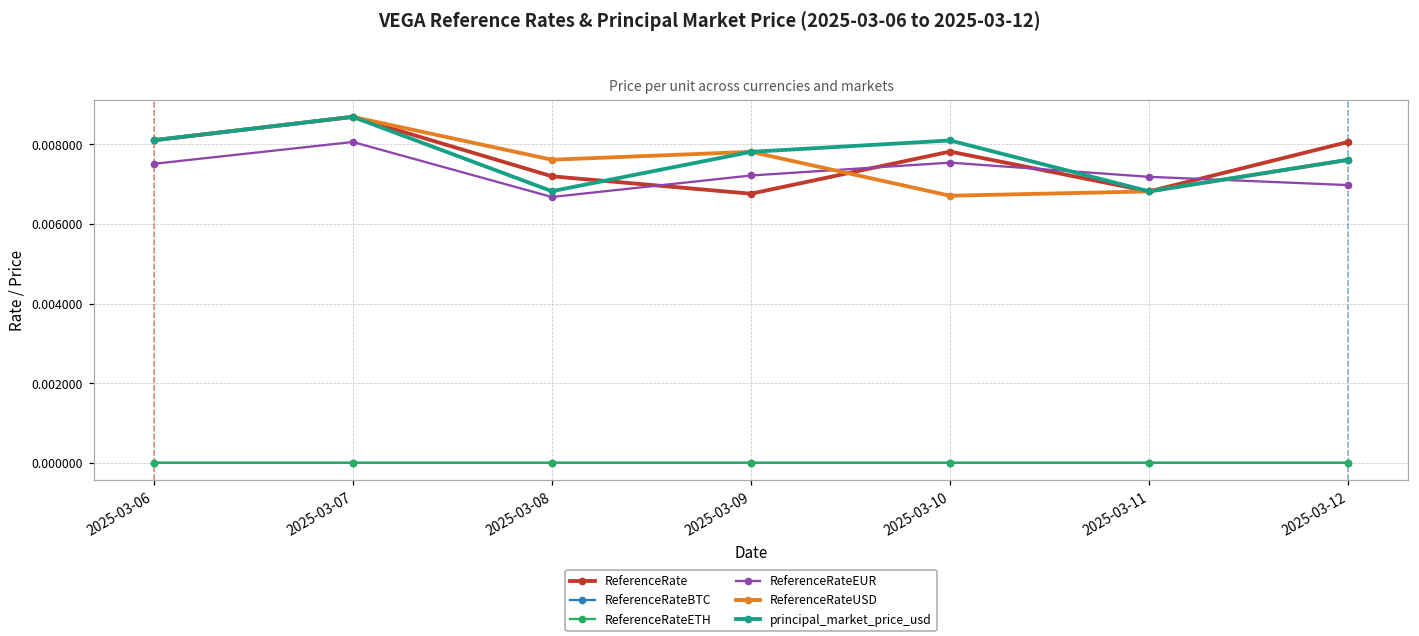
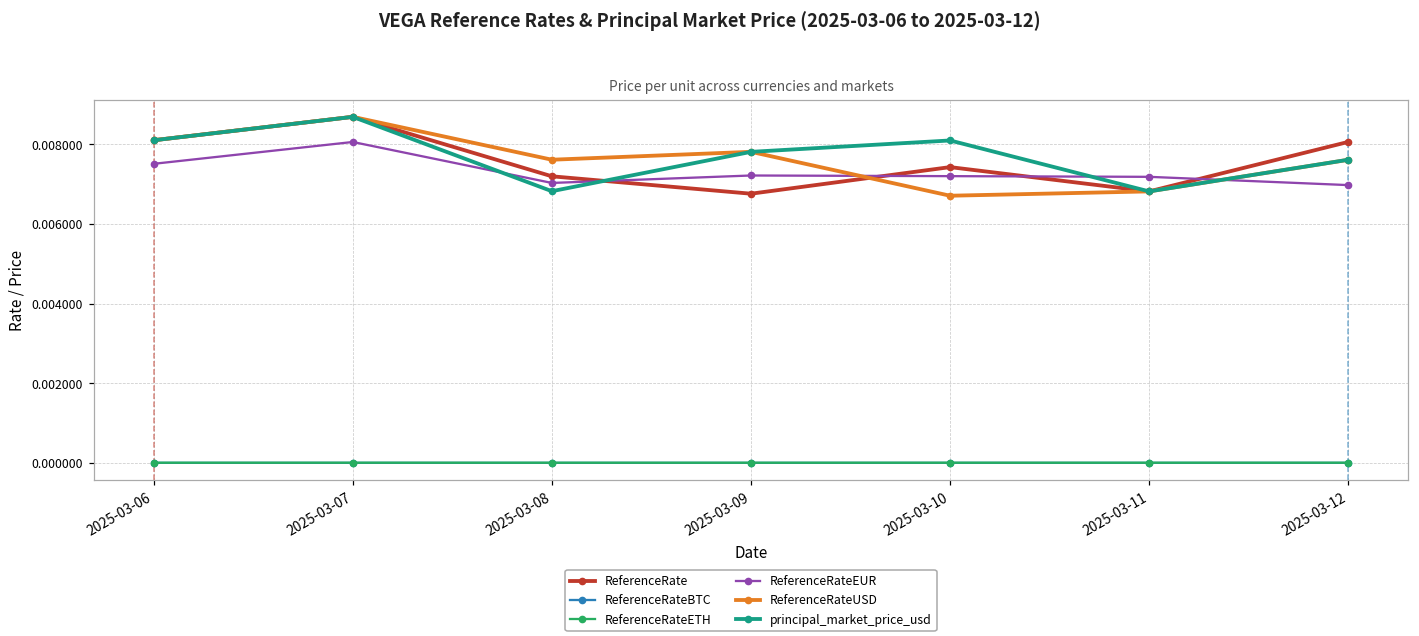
ReferenceRateEUR, 2025-03-08: 0.0067 -> 0.0070
ReferenceRate, 2025-03-10: 0.0078 -> 0.0074
ReferenceRateEUR, 2025-03-10: 0.0075 -> 0.0072
